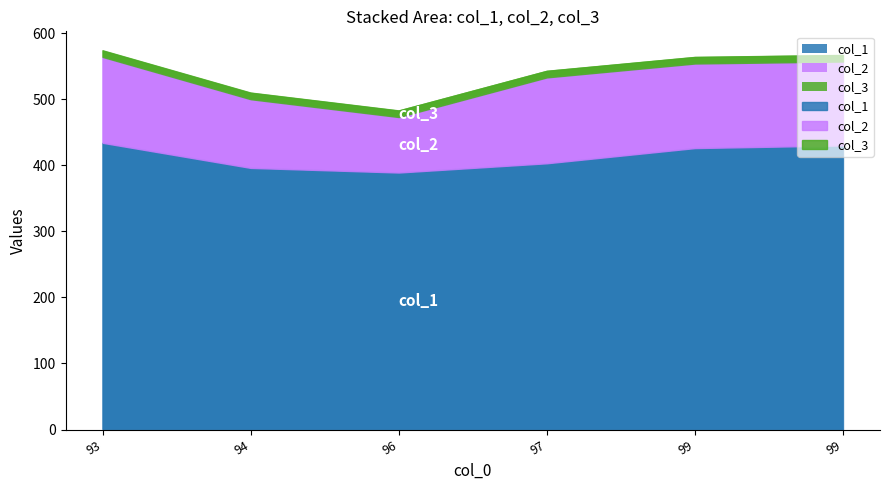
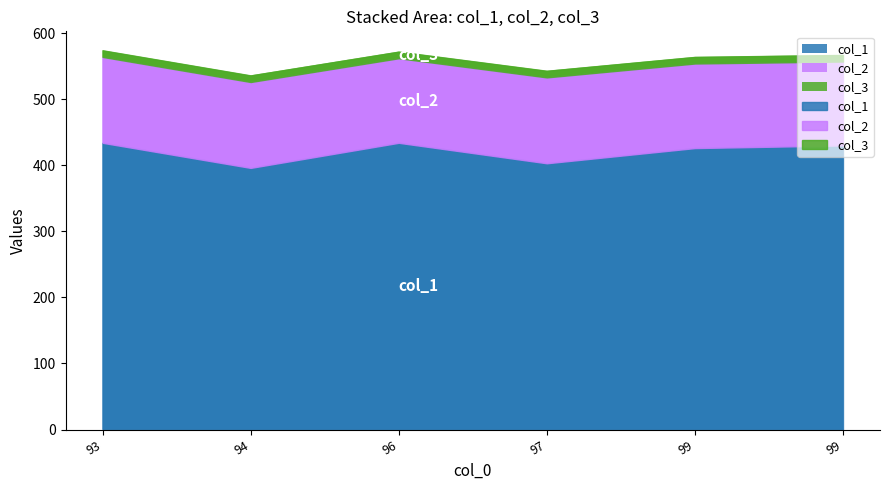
col_2, 94: 100 -> 130
col_1, 96: 390 -> 430
col_2, 96: 80 -> 130
